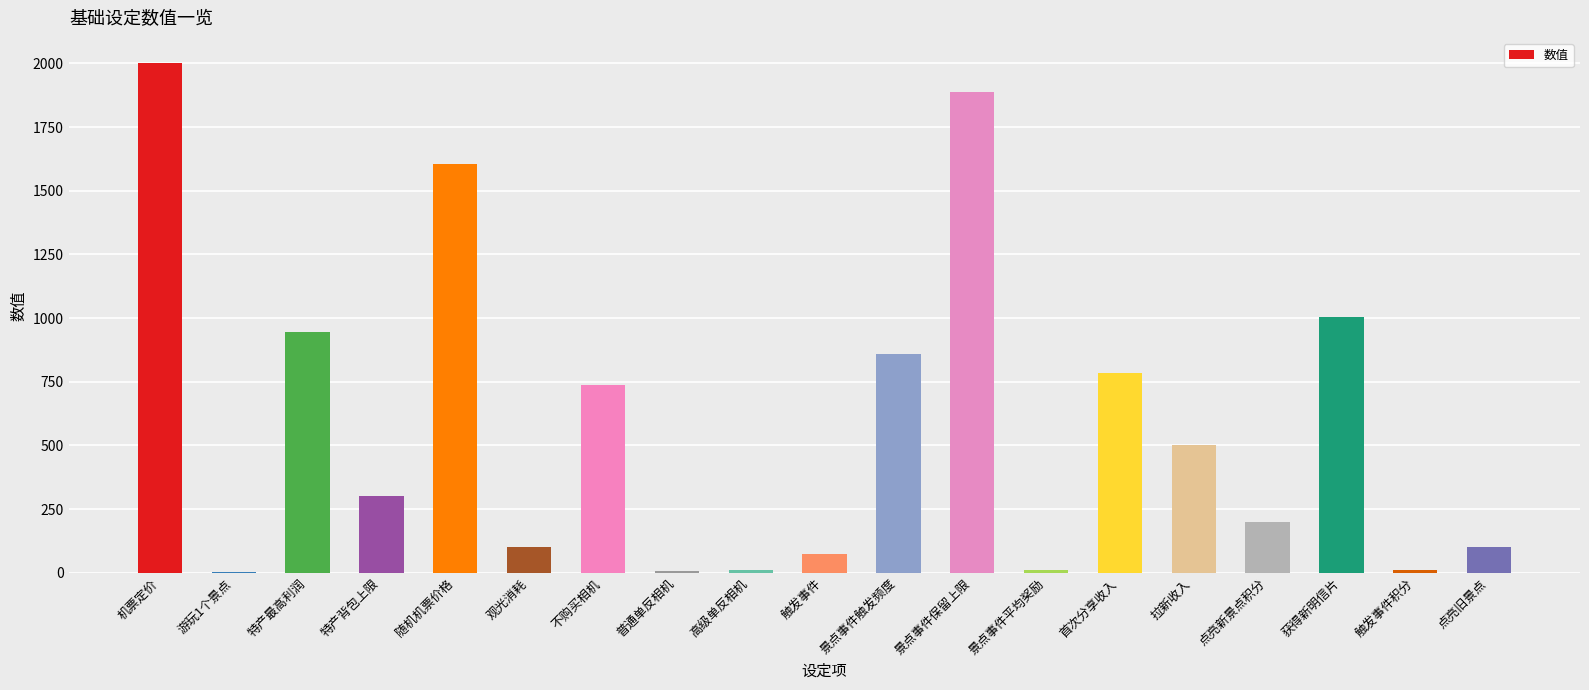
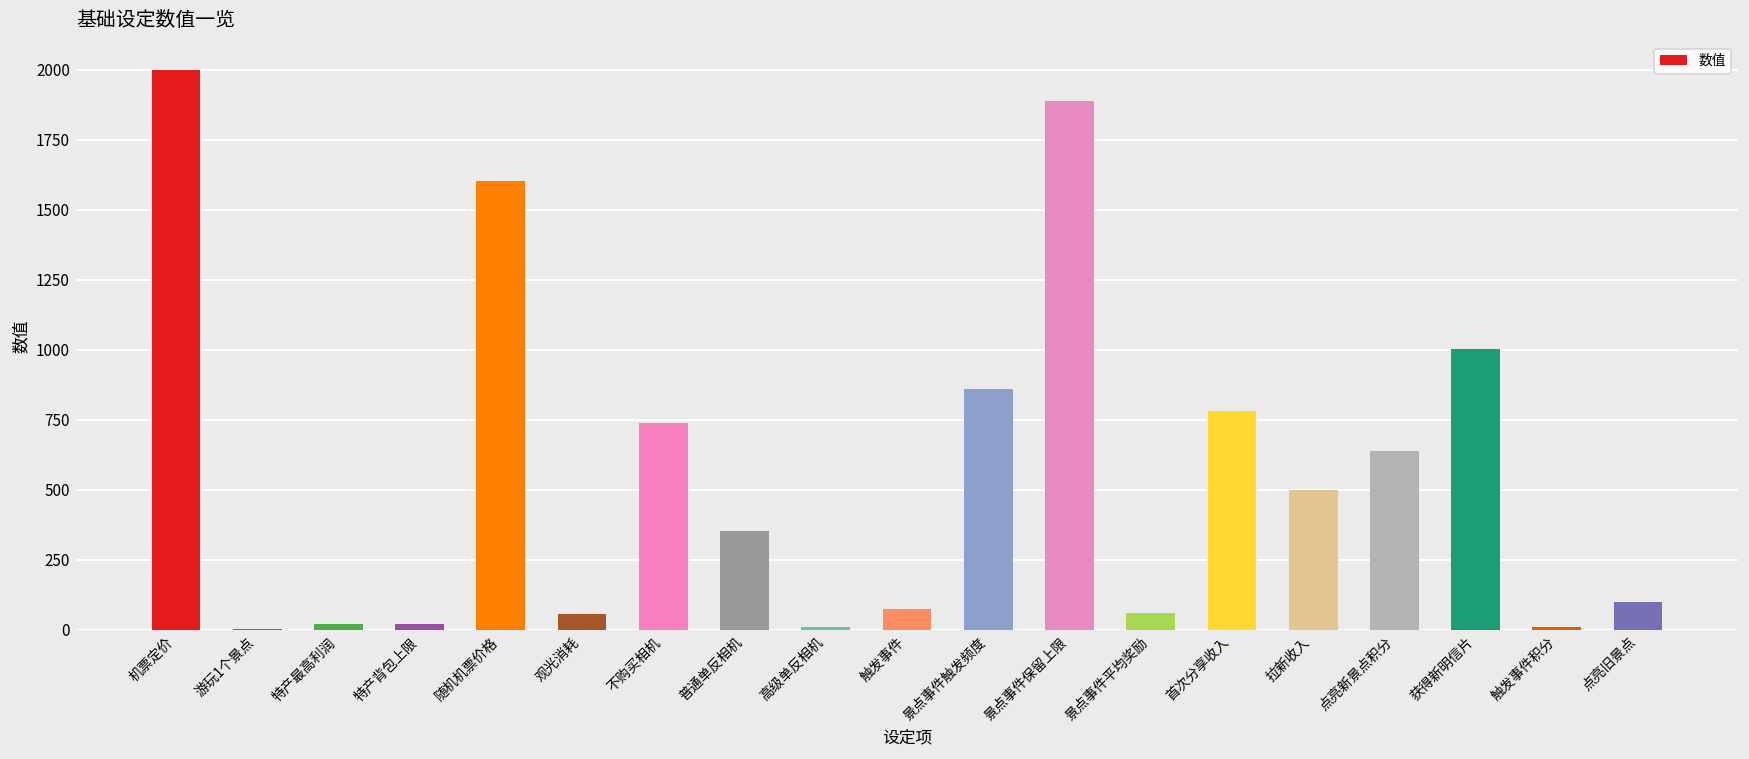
特产最高利润: 950 -> 20
特产背包上限: 300 -> 20
观光消耗: 100 -> 60
普通单反相机: 10 -> 350
景点事件平均奖励: 10 -> 60
点亮新景点积分: 200 -> 640
